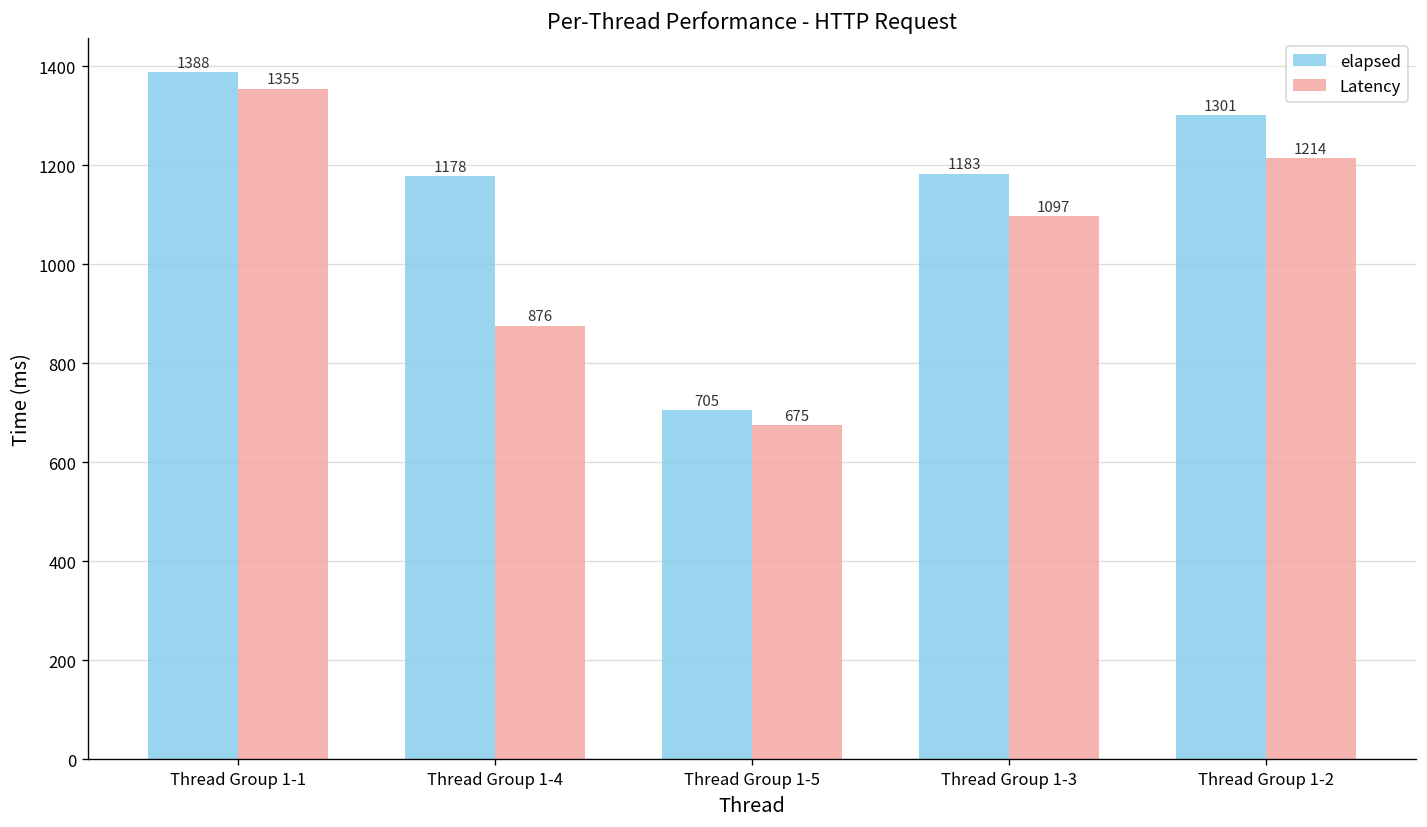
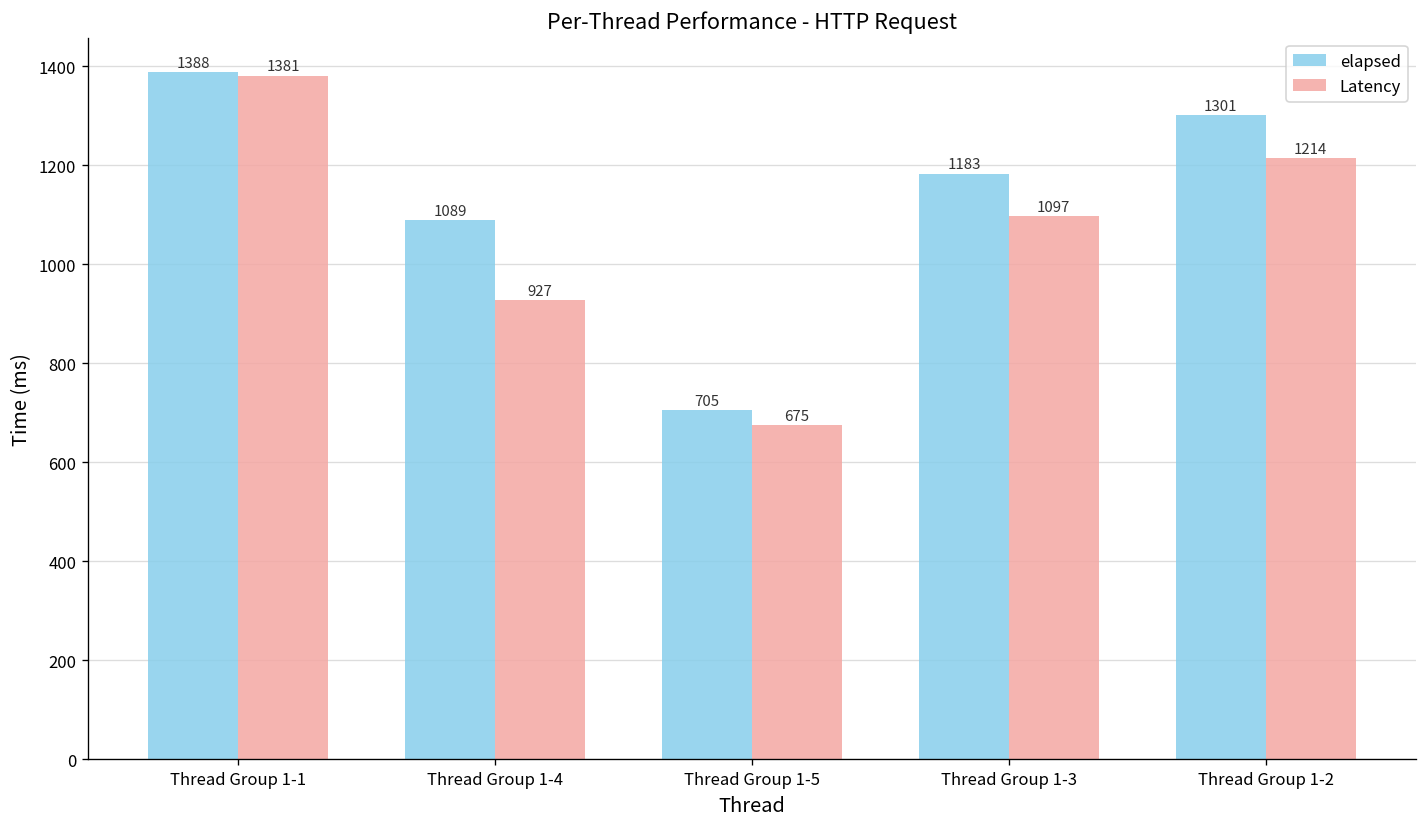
Latency, Thread Group 1-1: 1355 -> 1381
elapsed, Thread Group 1-4: 1178 -> 1089
Latency, Thread Group 1-4: 876 -> 927
